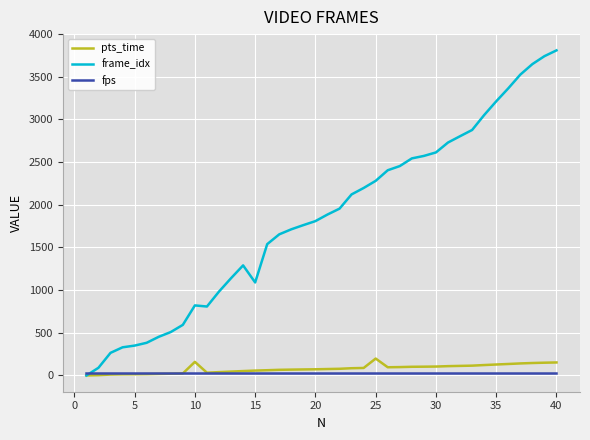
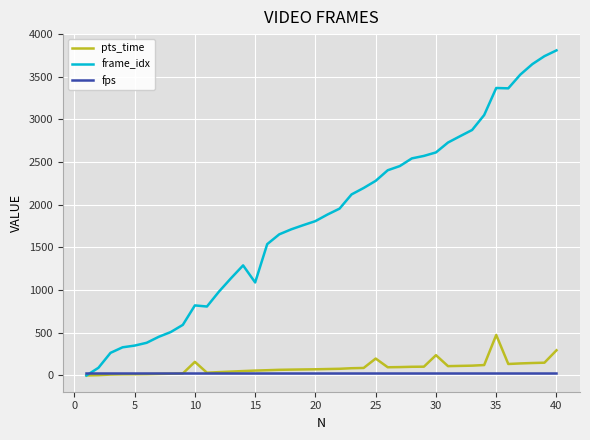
pts_time, 30: 100 -> 200
pts_time, 35: 100 -> 500
frame_idx, 35: 3200 -> 3400
pts_time, 40: 200 -> 300
